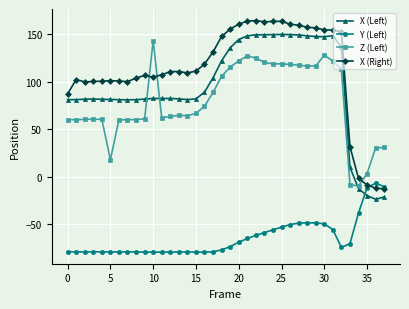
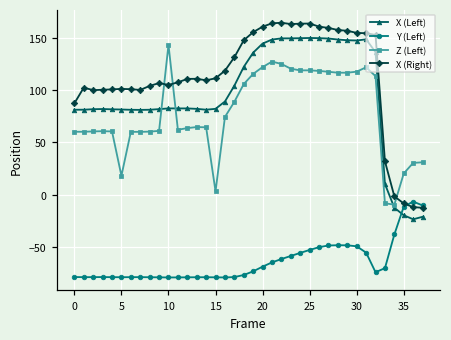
Z (Left), 15: 70 -> 0
Z (Left), 30: 130 -> 120
Z (Left), 35: 0 -> 20
